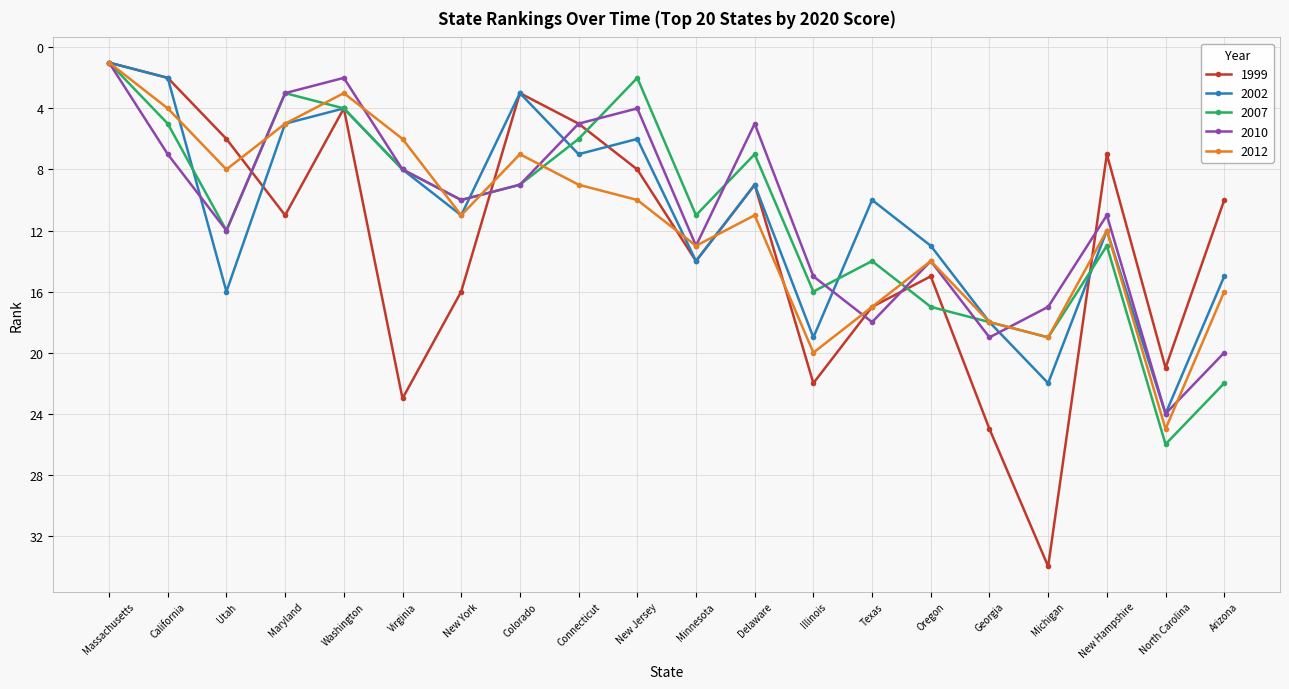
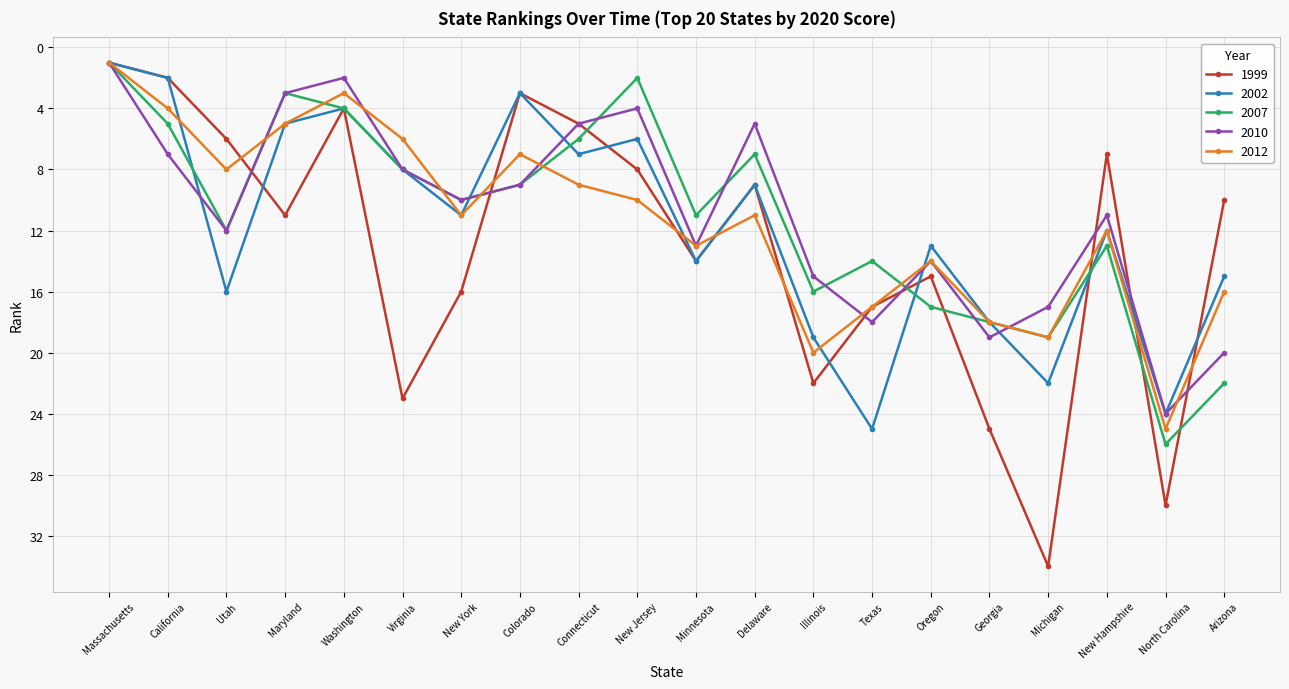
2002, Texas: 10 -> 25
1999, North Carolina: 21 -> 30
